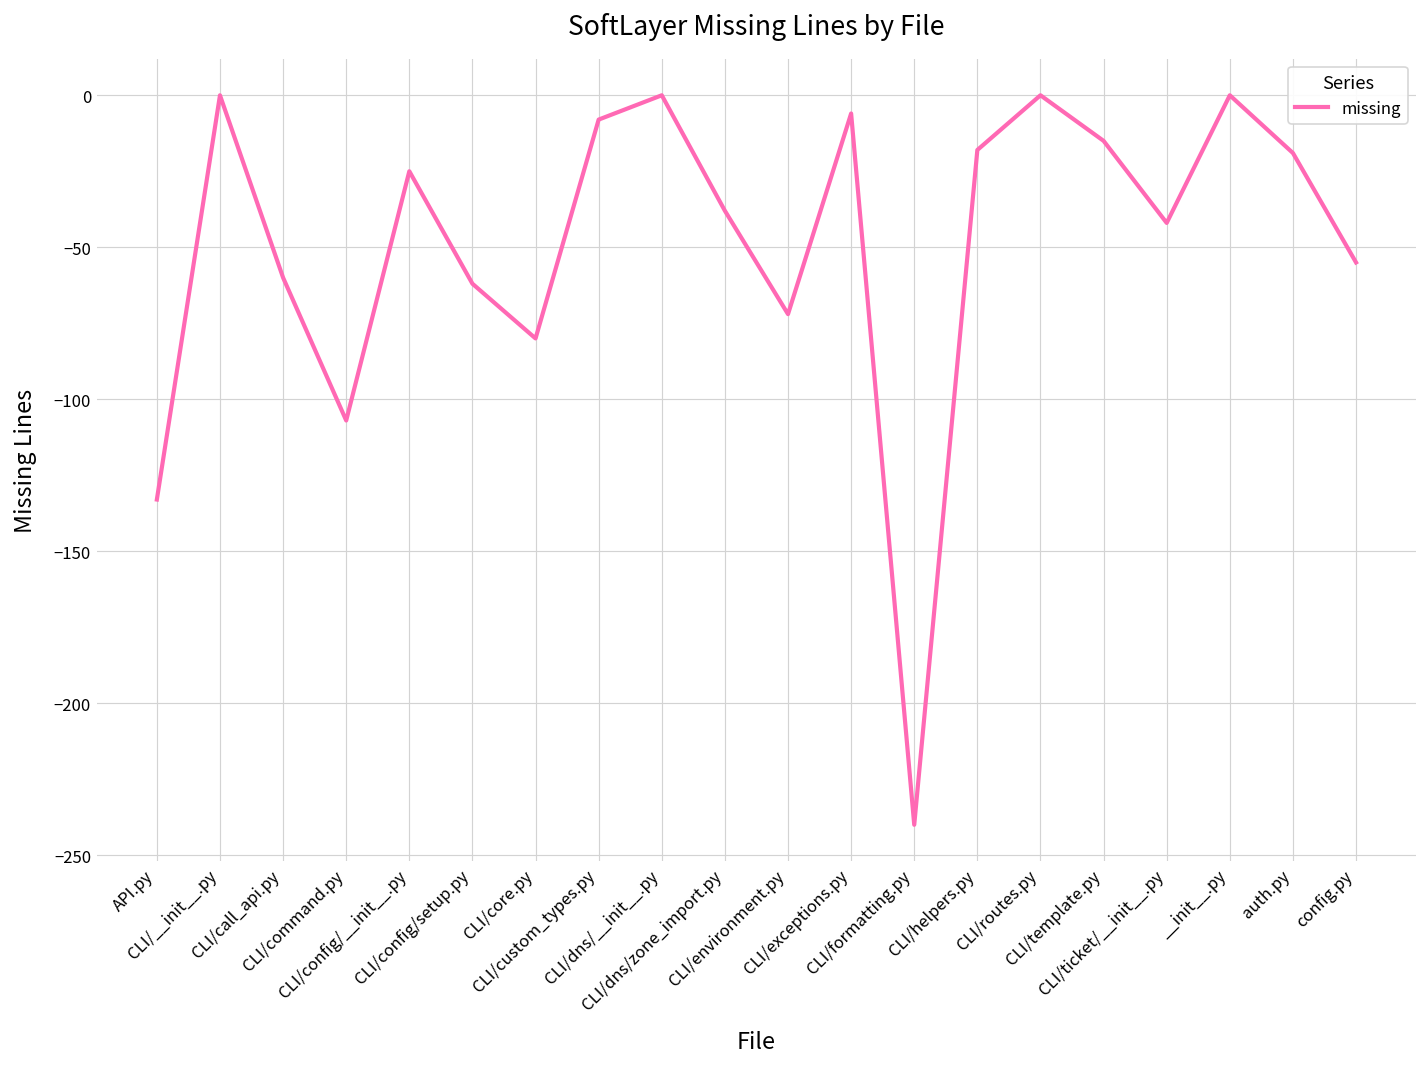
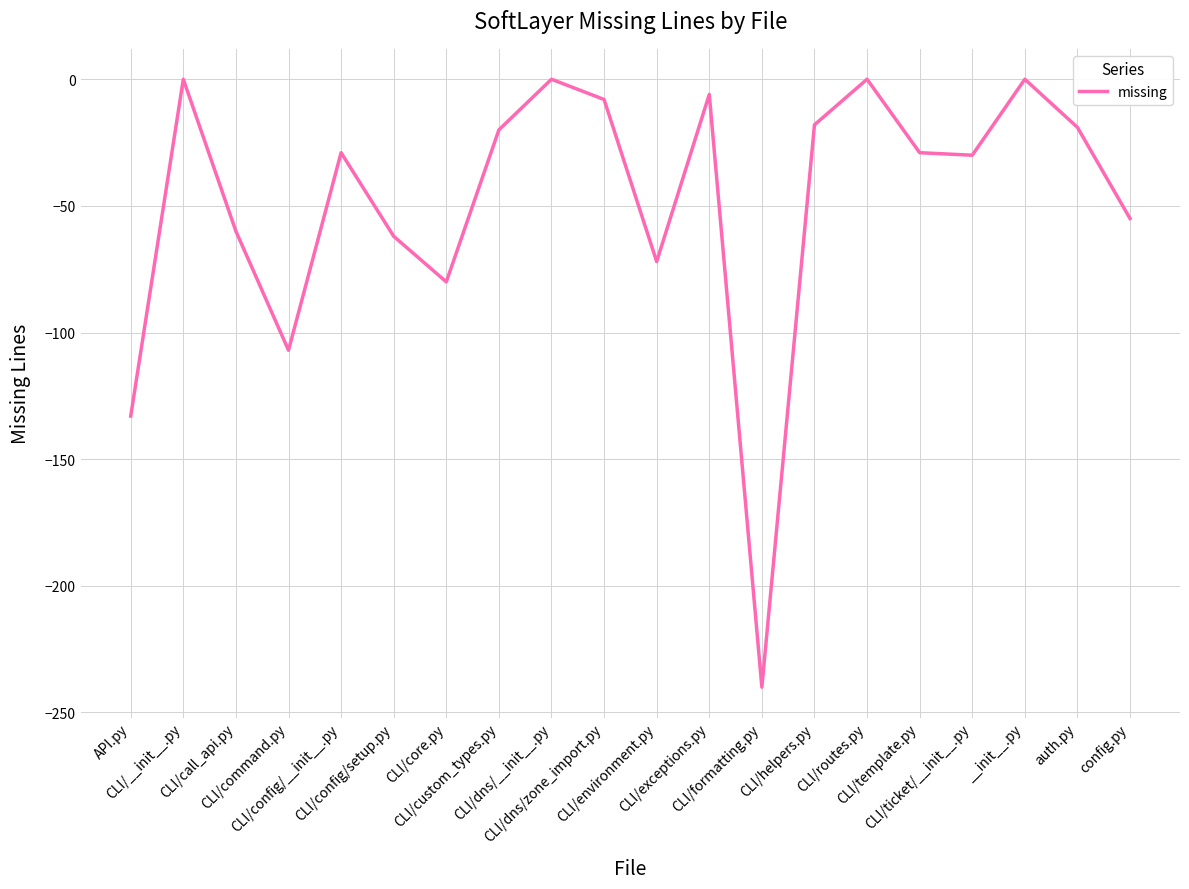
CLI/config/__init__.py: -25 -> -29
CLI/custom_types.py: -8 -> -20
CLI/dns/zone_import.py: -38 -> -8
CLI/template.py: -15 -> -29
CLI/ticket/__init__.py: -42 -> -30
